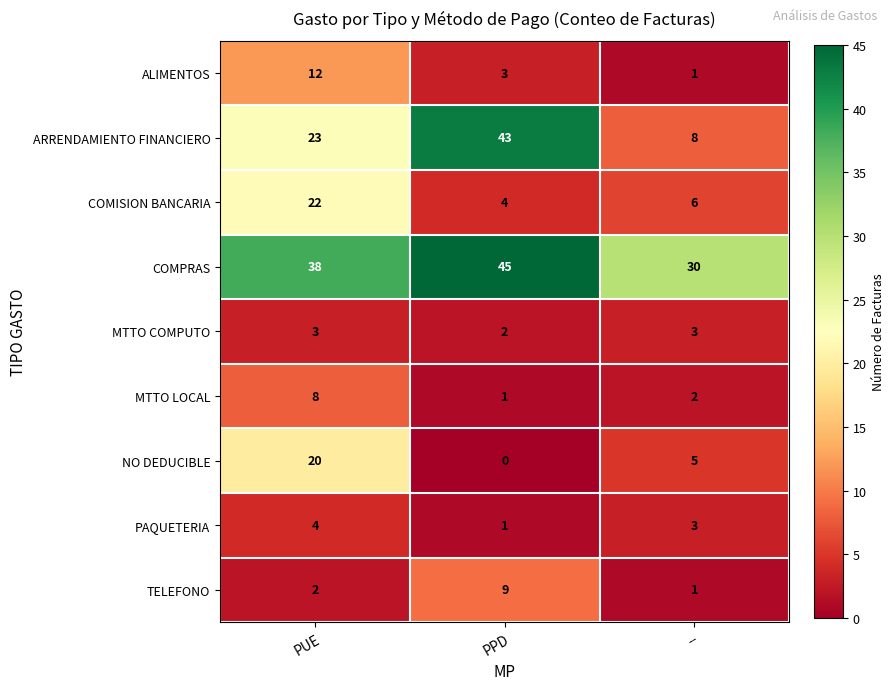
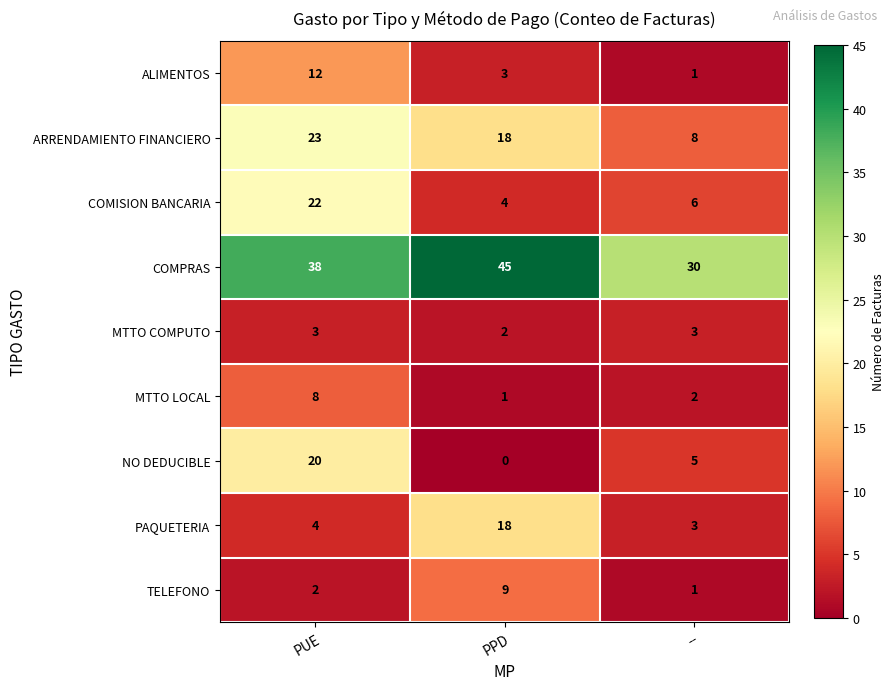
ARRENDAMIENTO FINANCIERO, PPD: 43 -> 18
PAQUETERIA, PPD: 1 -> 18
